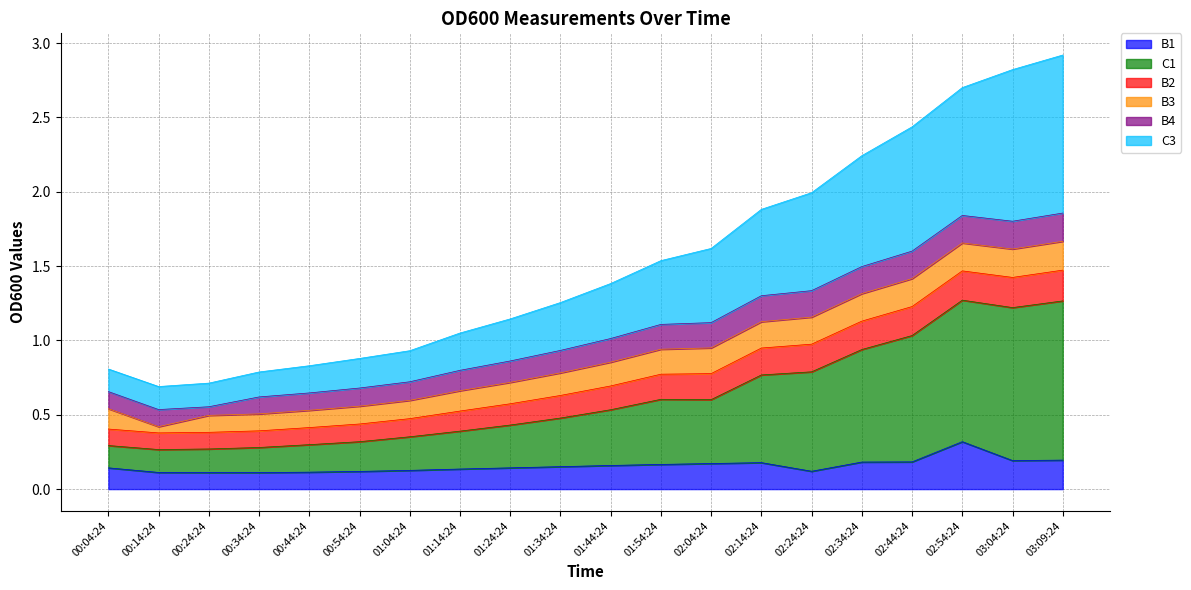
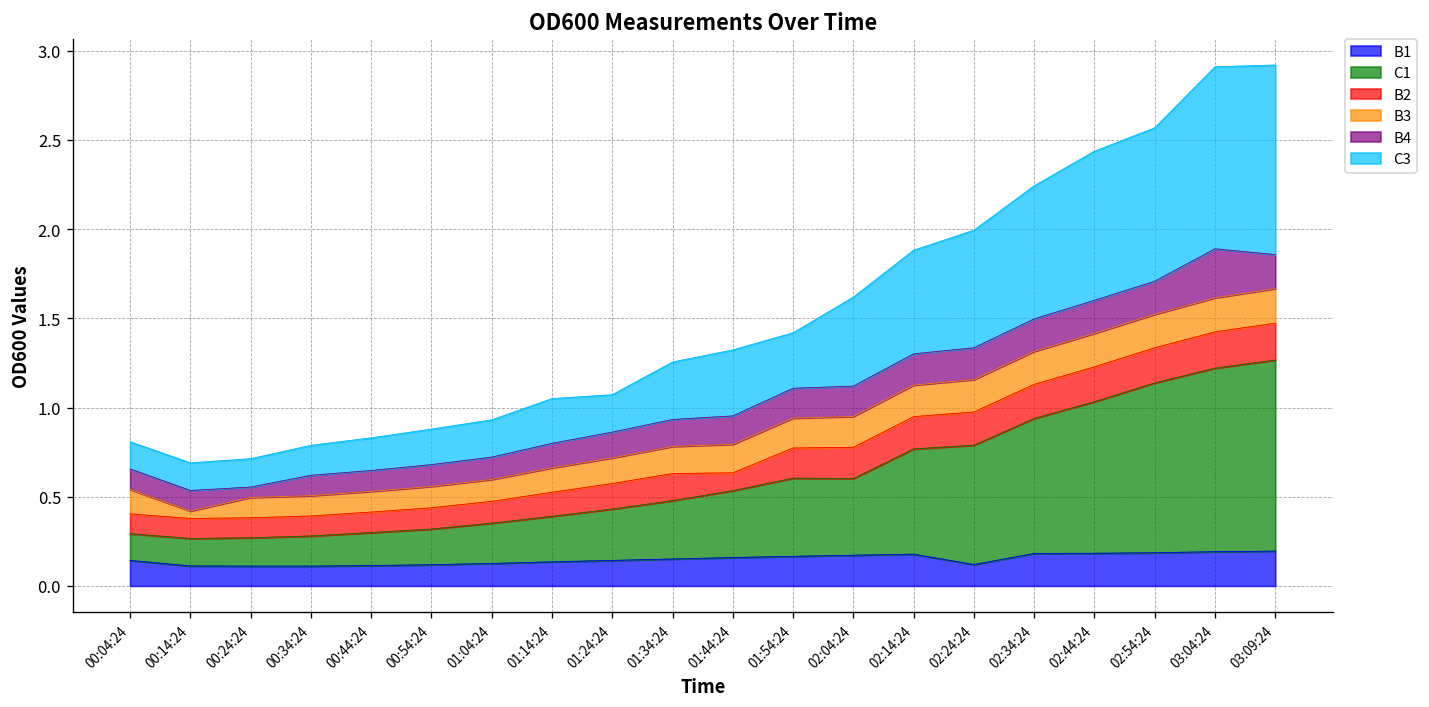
C3, 01:24:24: 0.28 -> 0.21
B2, 01:44:24: 0.16 -> 0.10
C3, 01:54:24: 0.43 -> 0.31
B1, 02:54:24: 0.32 -> 0.19
B4, 03:04:24: 0.19 -> 0.28
